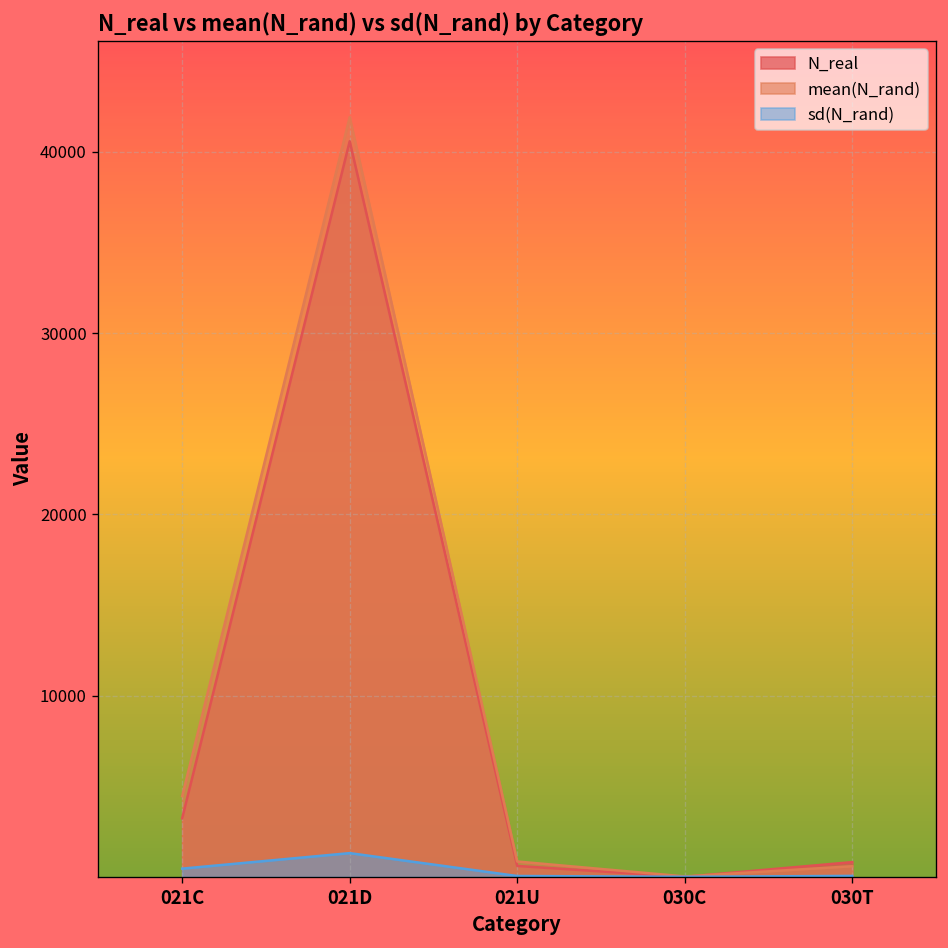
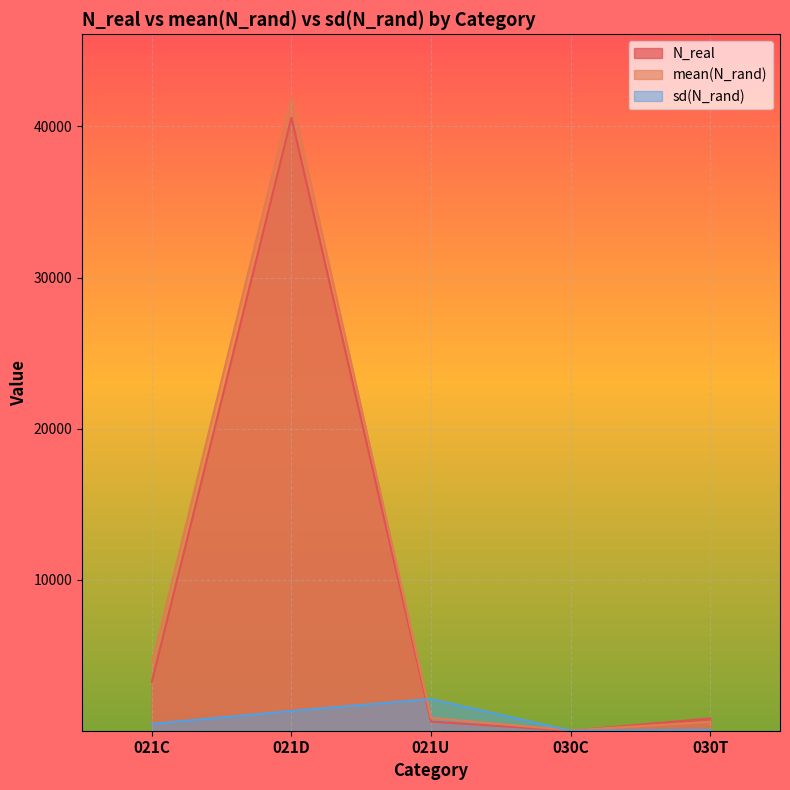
sd(N_rand), 021U: 100 -> 2100
